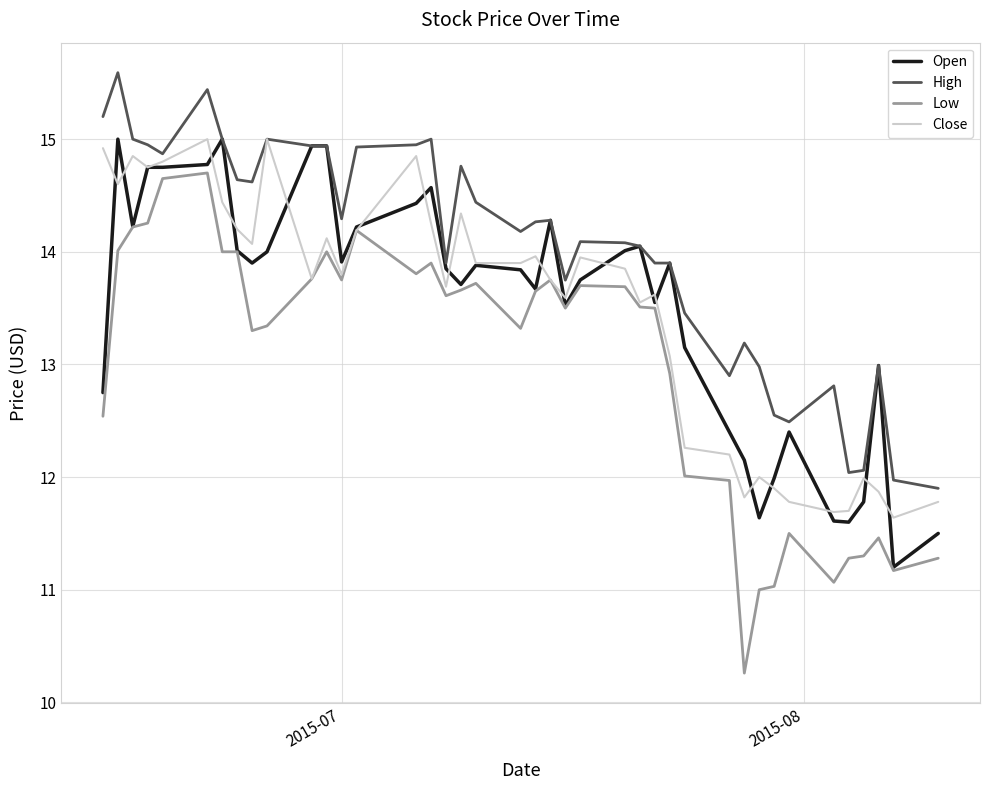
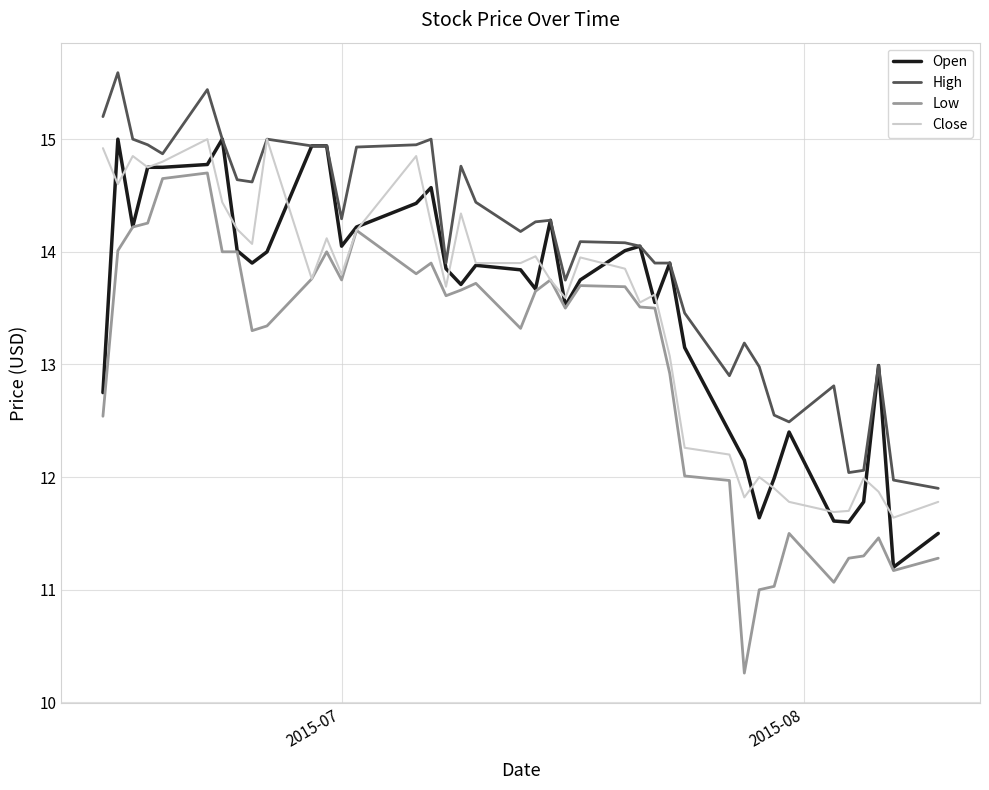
Open, 2015-07: 13.91 -> 14.05
